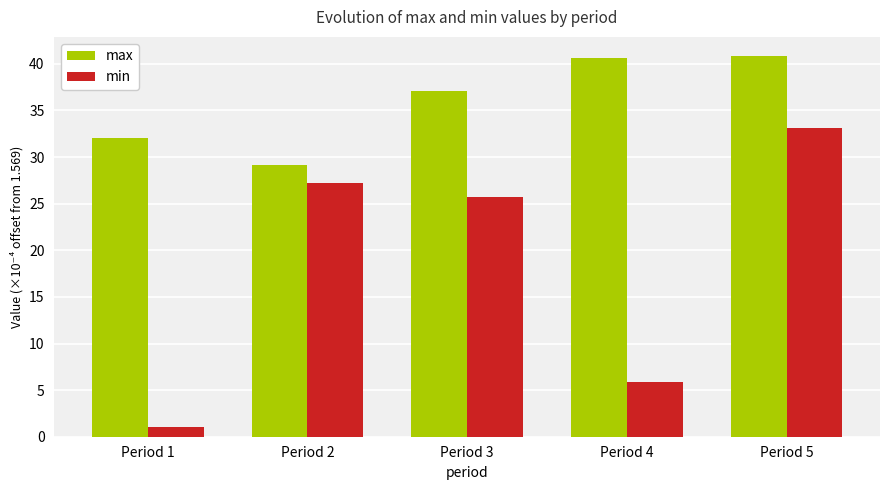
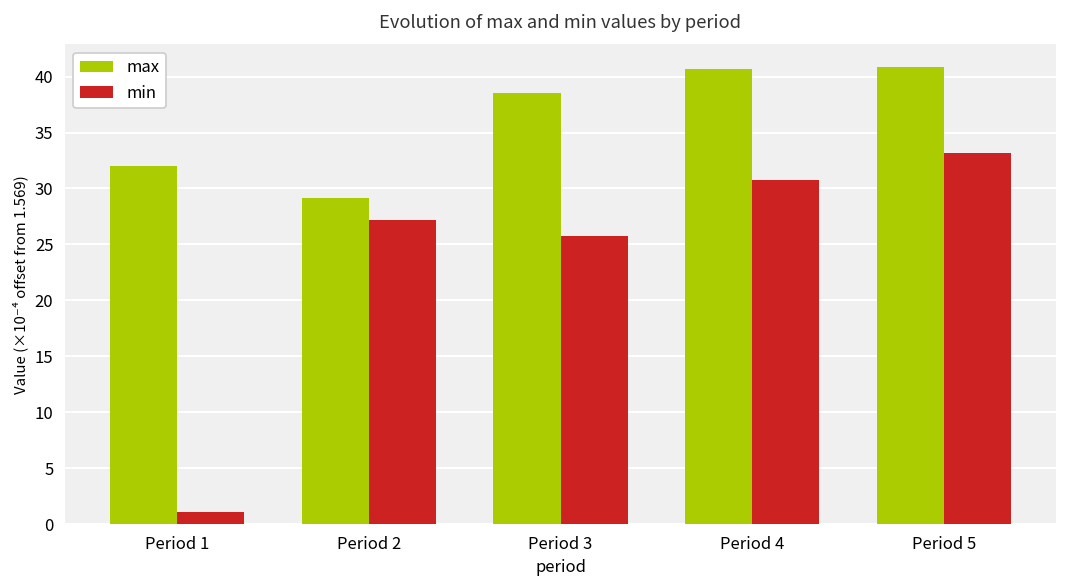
max, Period 3: 37 -> 39
min, Period 4: 6 -> 31
